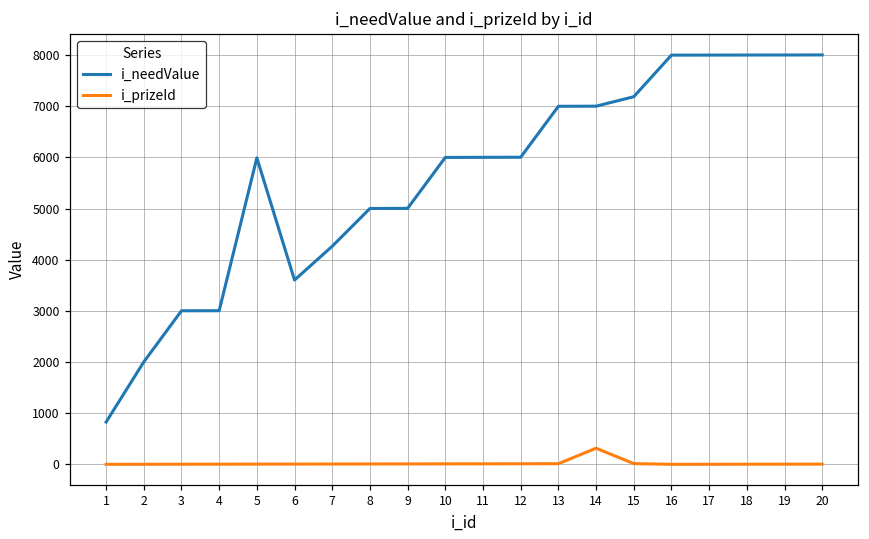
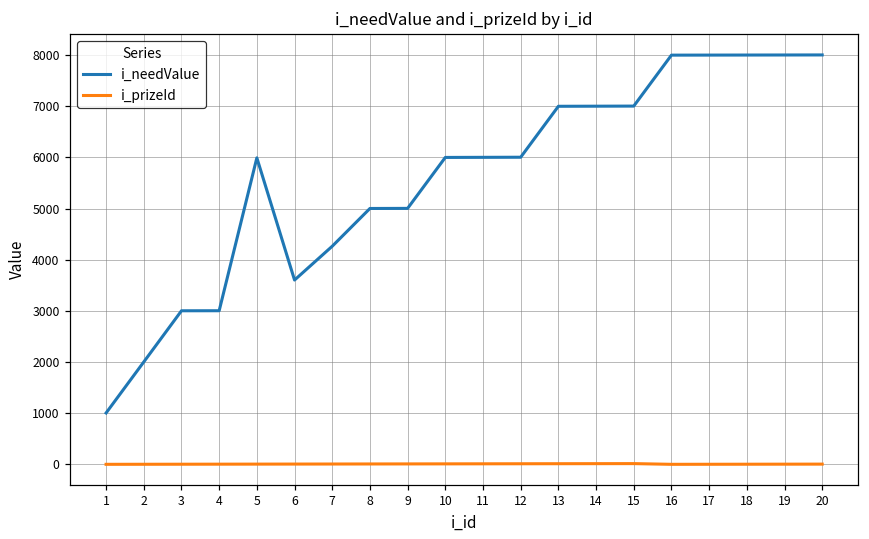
i_needValue, 1: 800 -> 1000
i_prizeId, 14: 300 -> 0
i_needValue, 15: 7200 -> 7000
